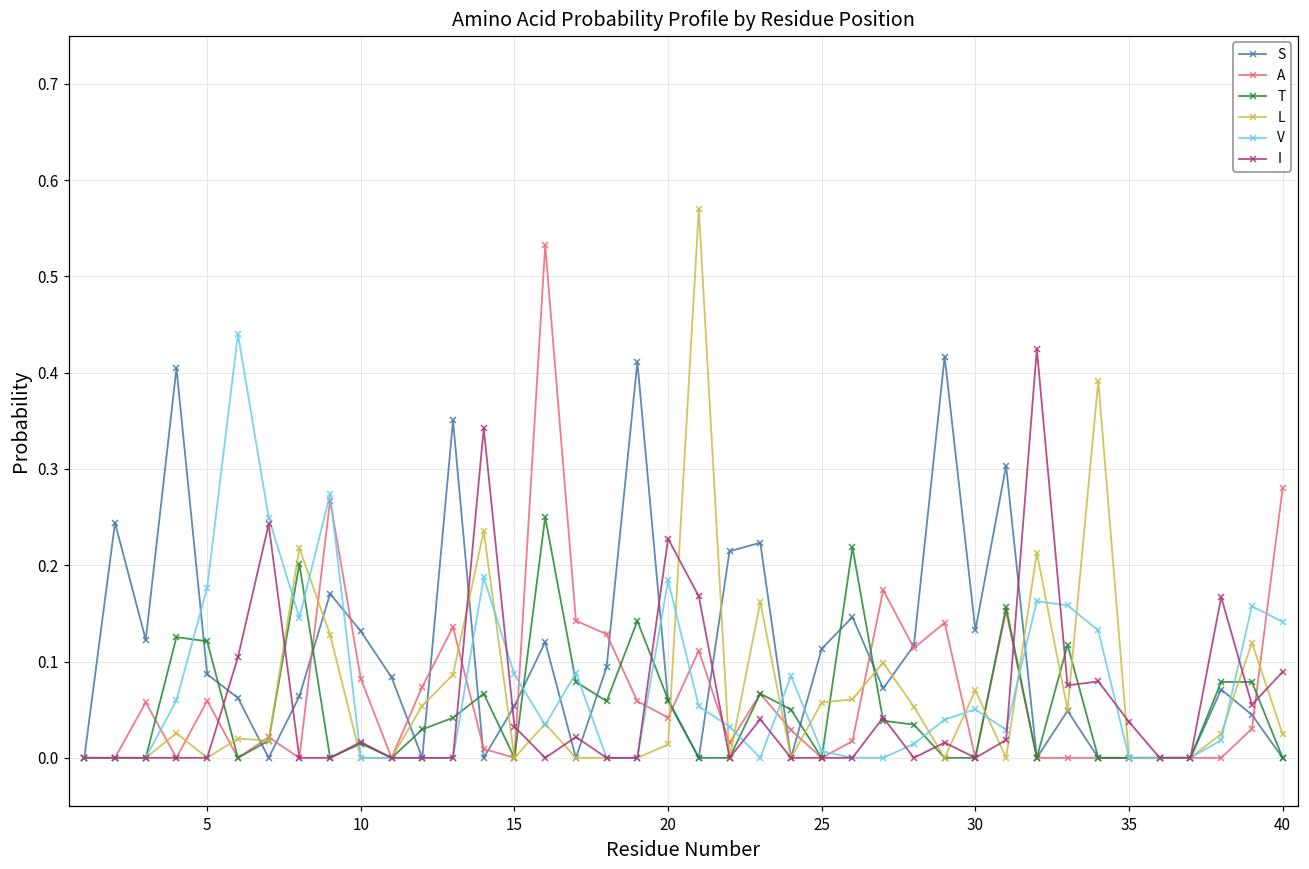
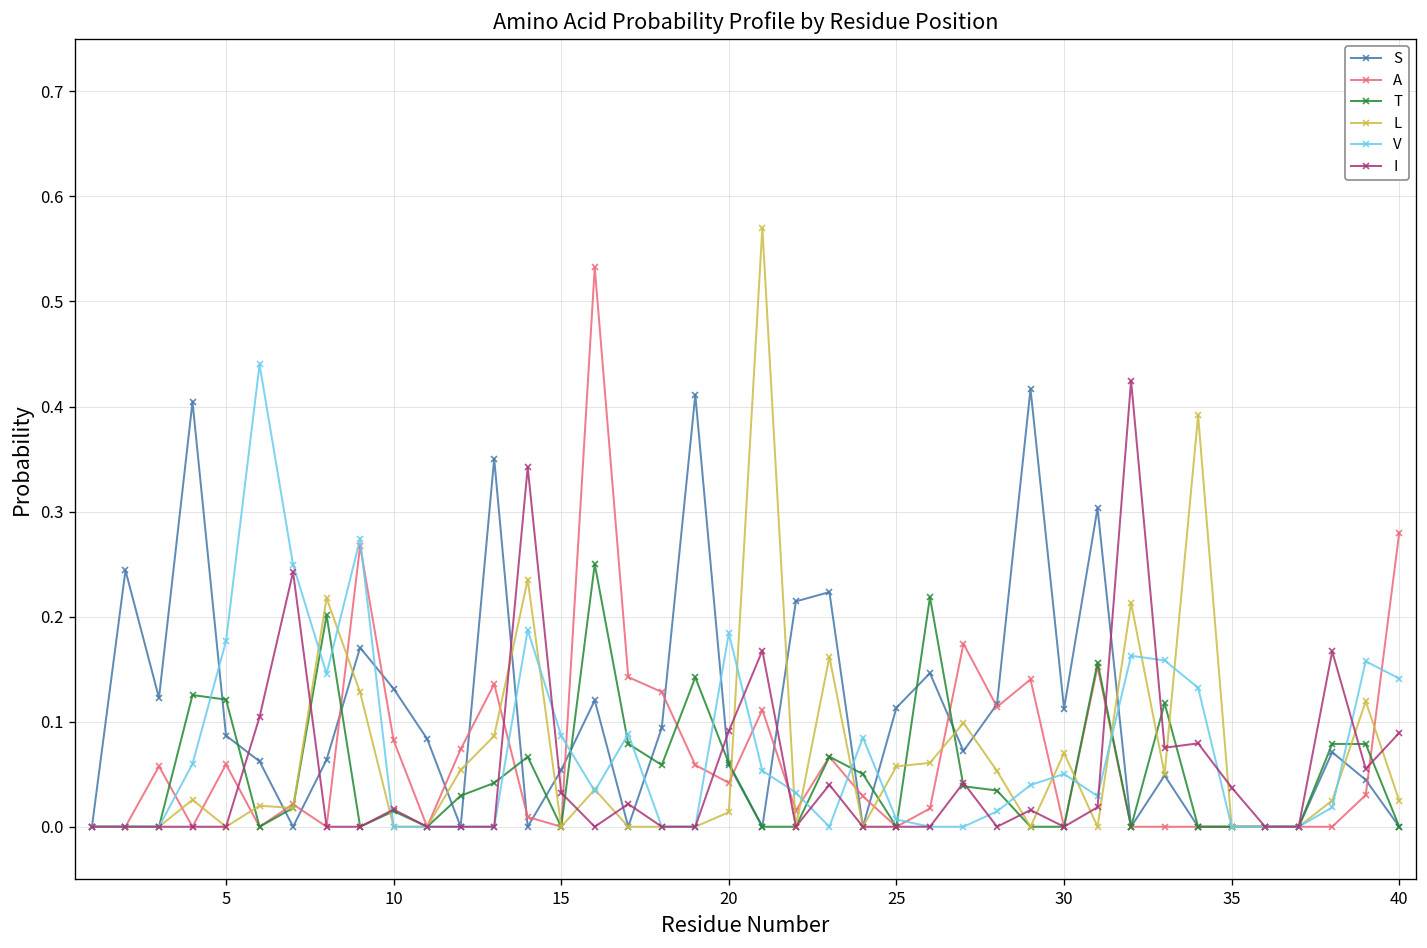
I, 20: 0.23 -> 0.09
S, 30: 0.13 -> 0.11
